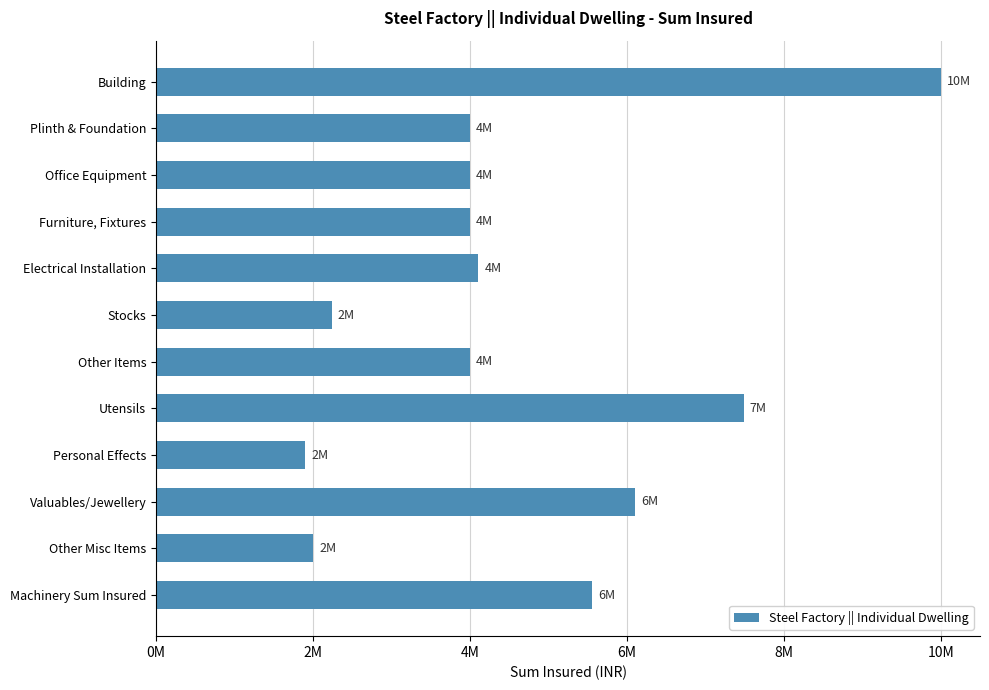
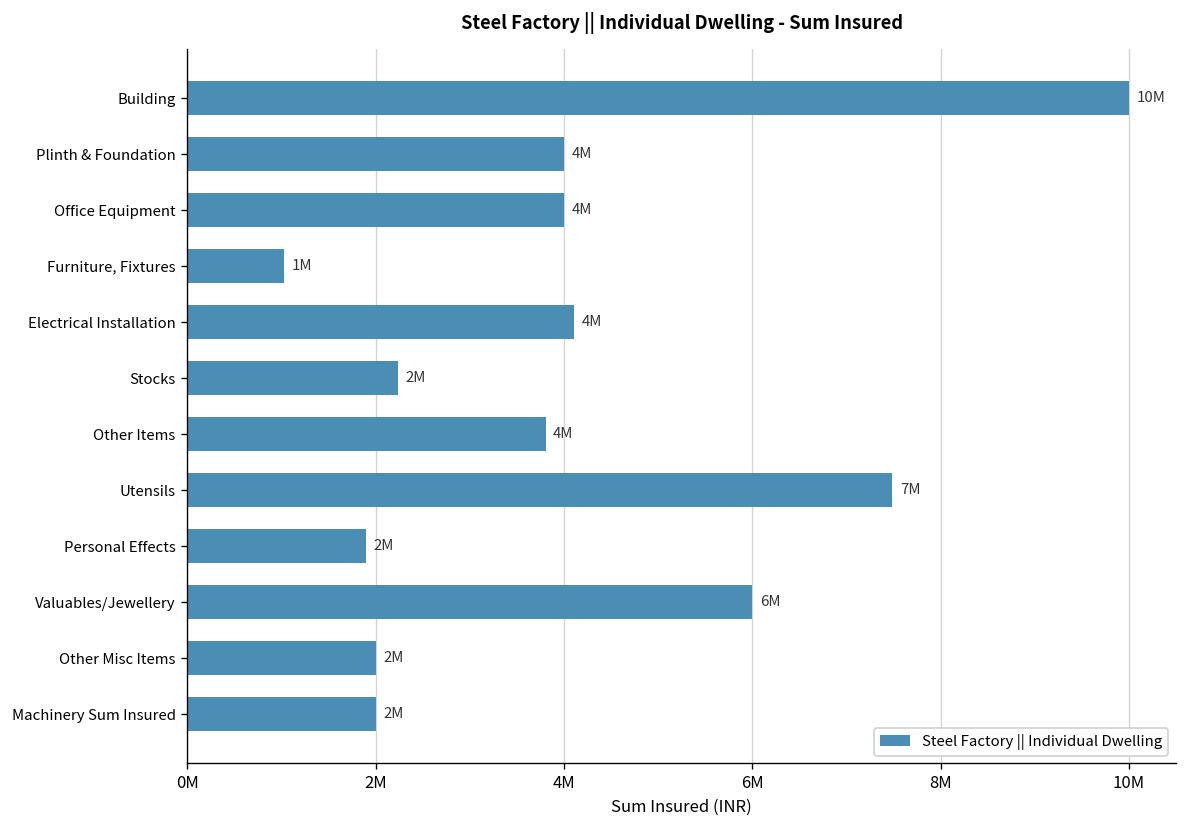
Furniture, Fixtures: 4M -> 1M
Other Items: 4000000 -> 3800000
Valuables/Jewellery: 6100000 -> 6000000
Machinery Sum Insured: 6M -> 2M
